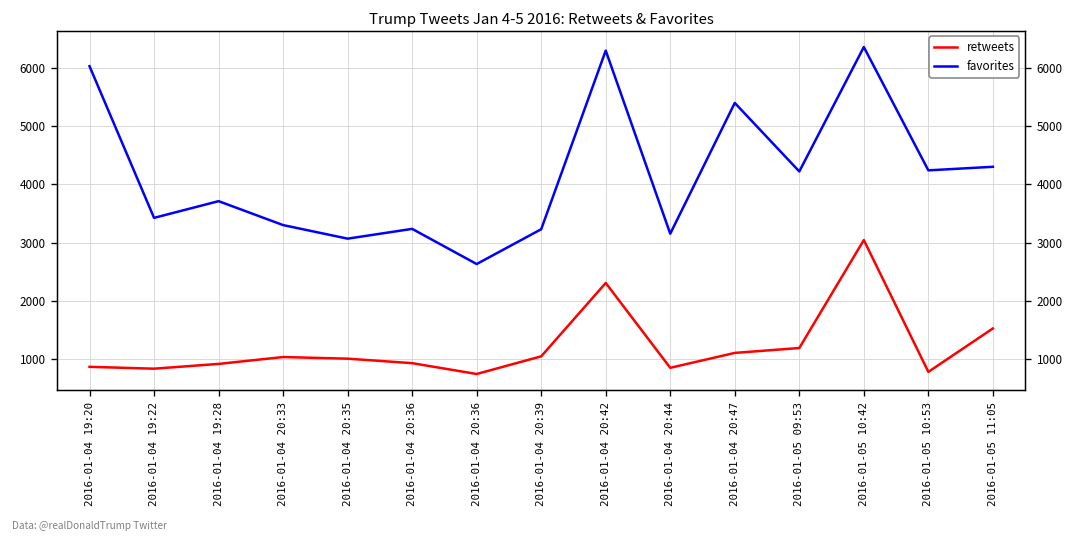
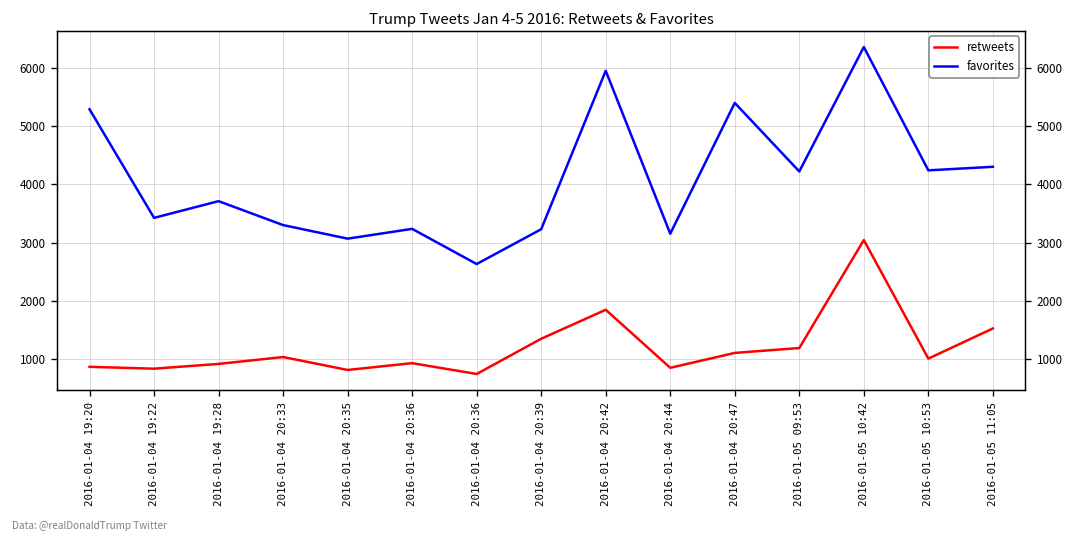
favorites, 2016-01-04 19:20: 6000 -> 5300
retweets, 2016-01-04 20:35: 1000 -> 800
retweets, 2016-01-04 20:39: 1000 -> 1400
retweets, 2016-01-04 20:42: 2300 -> 1800
favorites, 2016-01-04 20:42: 6300 -> 6000
retweets, 2016-01-05 10:53: 800 -> 1000
